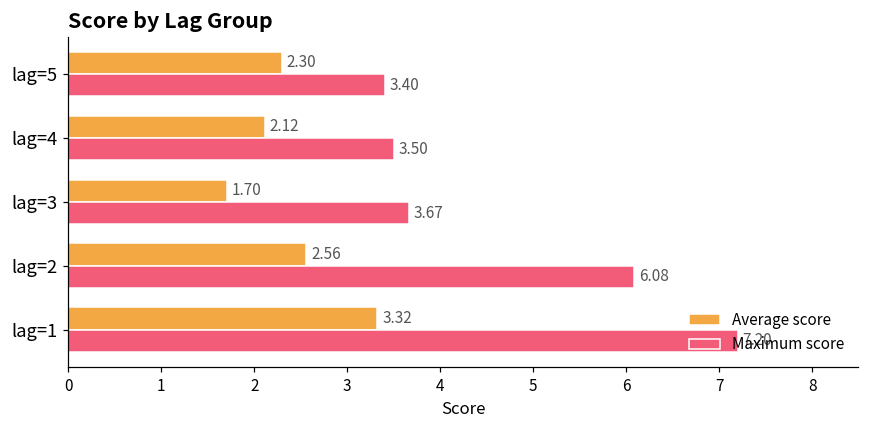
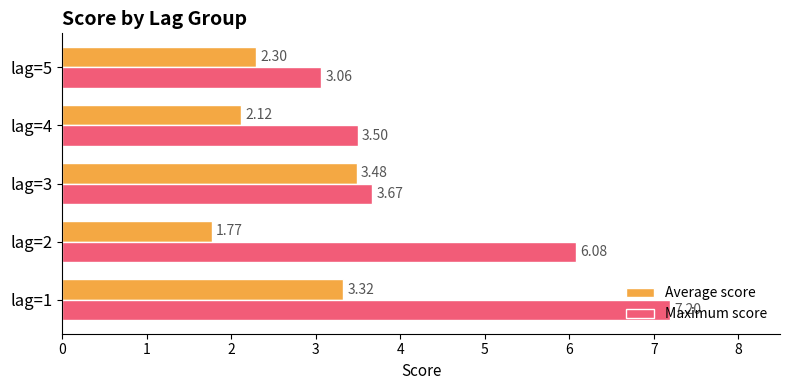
Maximum score, lag=5: 3.40 -> 3.06
Average score, lag=3: 1.70 -> 3.48
Average score, lag=2: 2.56 -> 1.77
